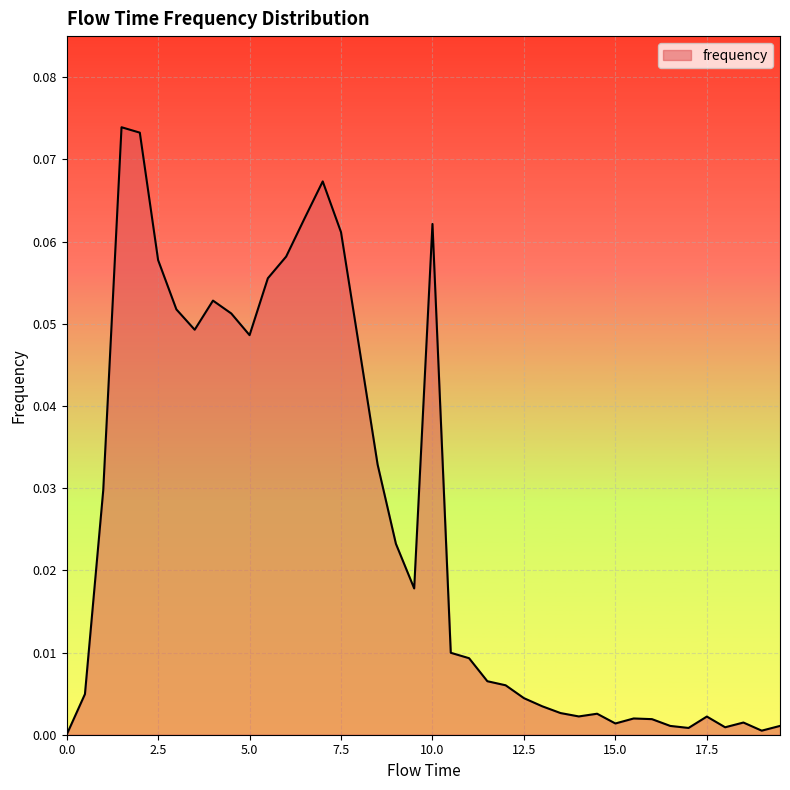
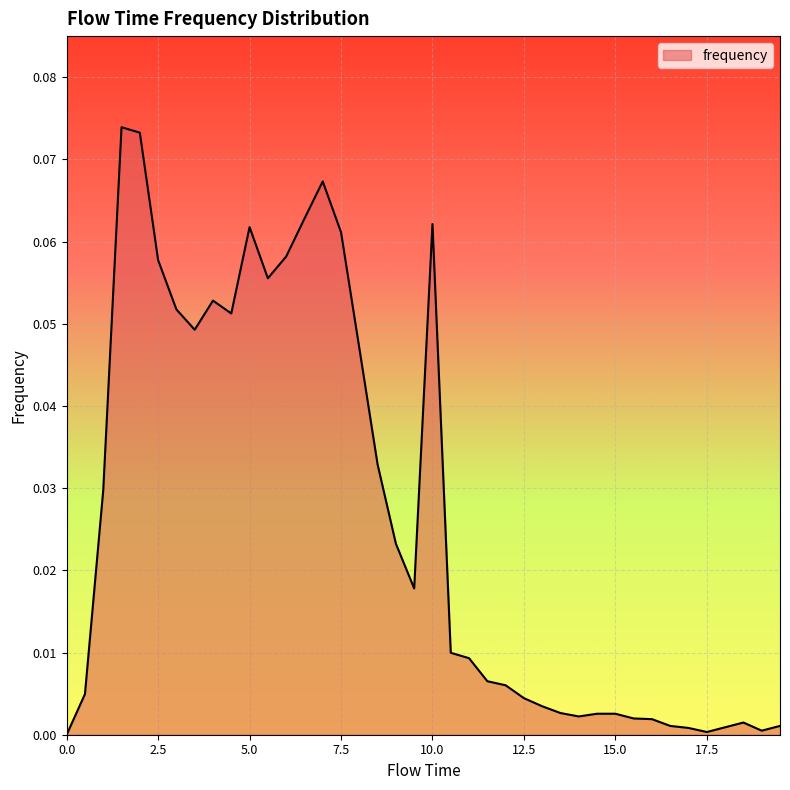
5.0: 0.049 -> 0.062
15.0: 0.001 -> 0.003
17.5: 0.002 -> 0.000
